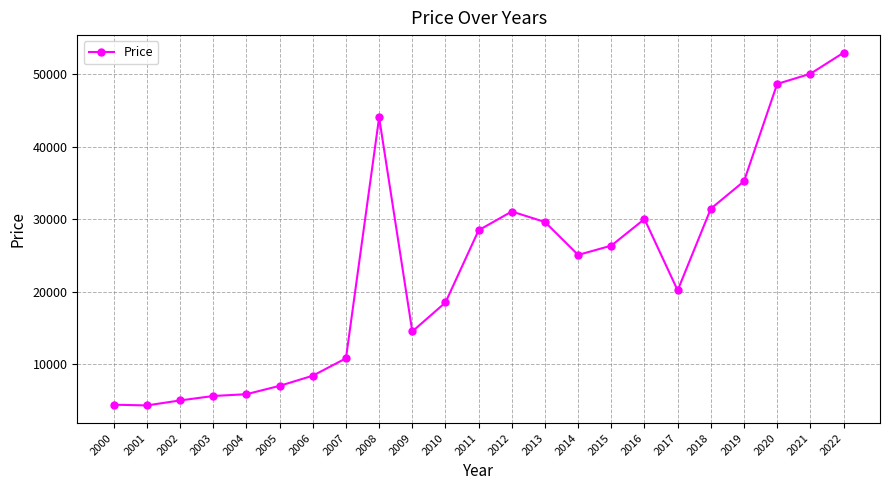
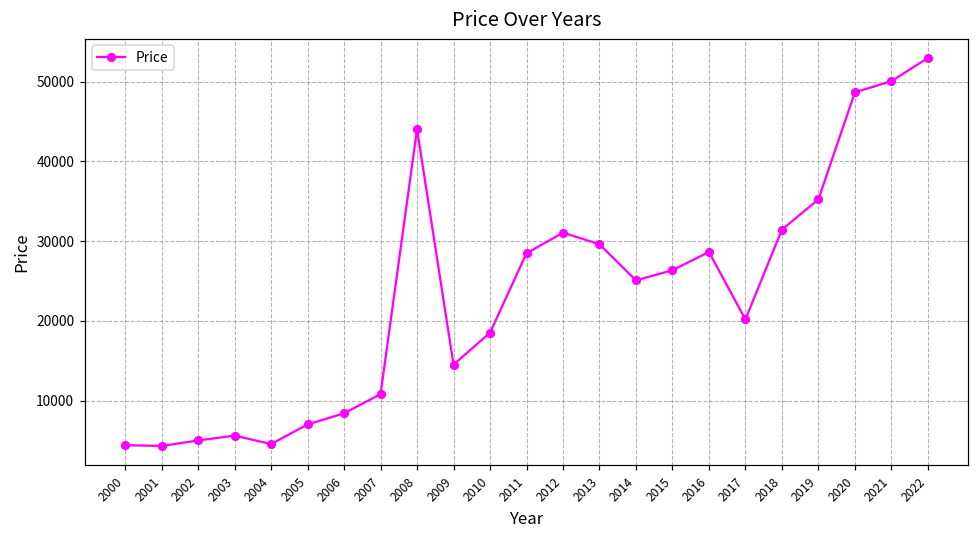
2004: 6000 -> 5000
2016: 30000 -> 29000
